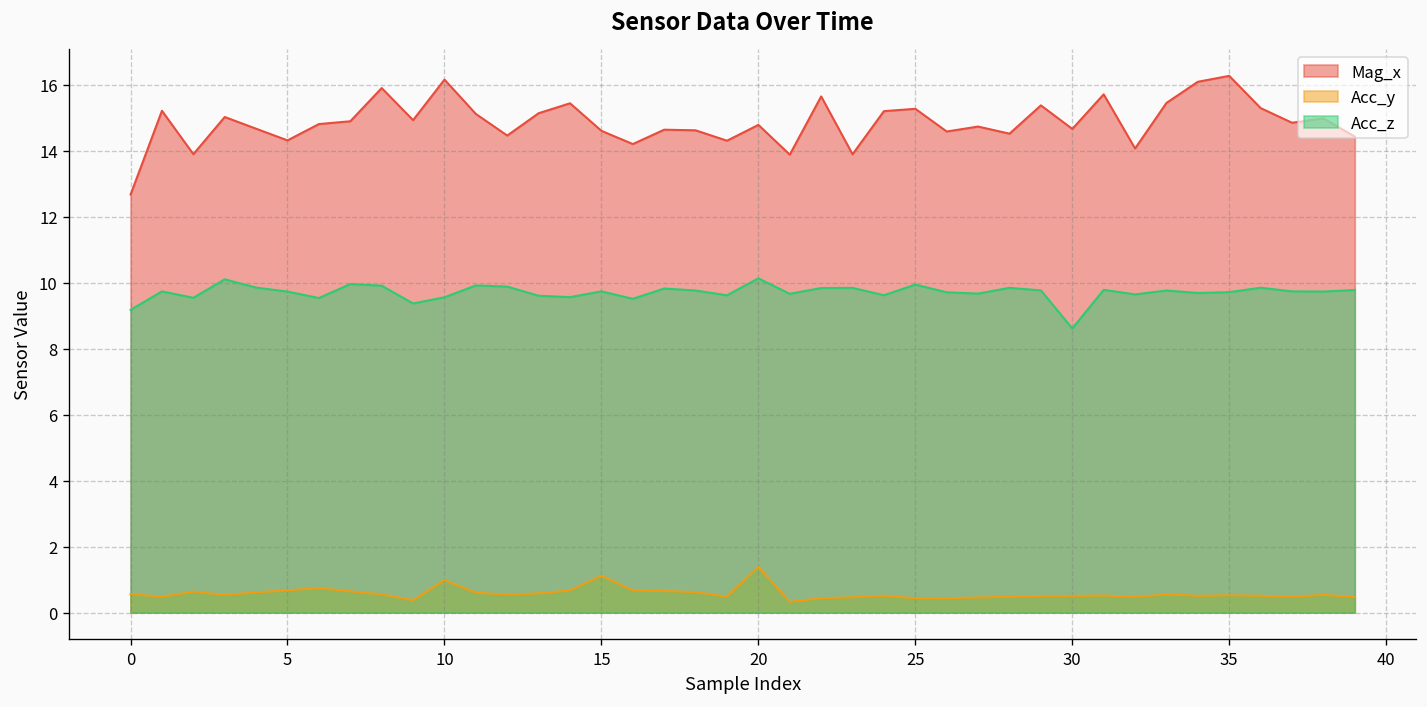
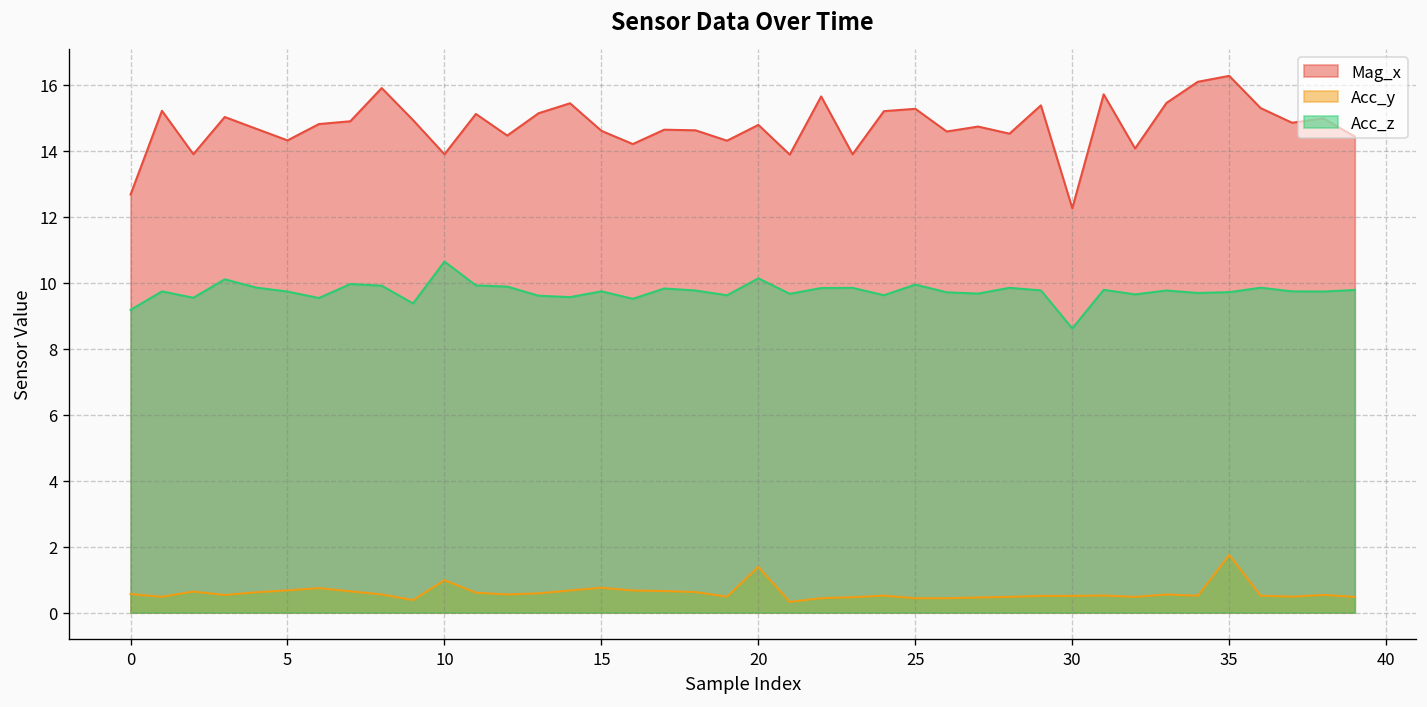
Mag_x, 10: 16.2 -> 13.9
Acc_z, 10: 9.6 -> 10.6
Acc_y, 15: 1.1 -> 0.8
Mag_x, 30: 14.7 -> 12.3
Acc_y, 35: 0.5 -> 1.7
